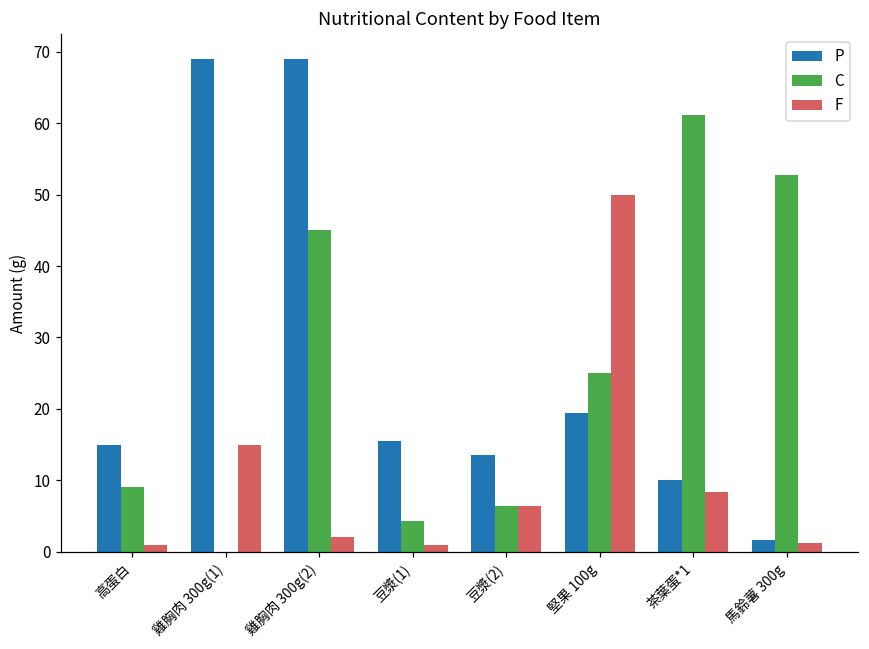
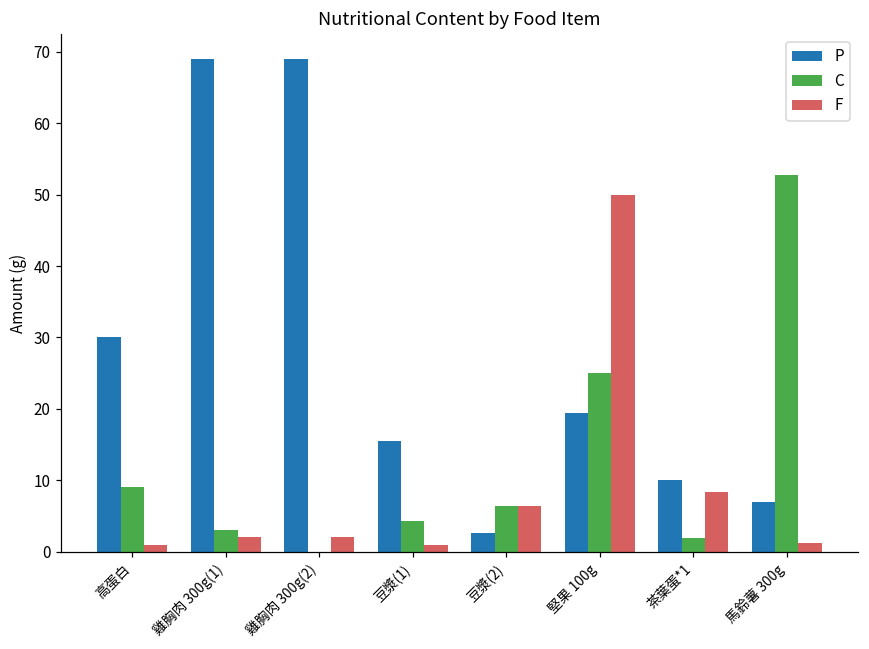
P, 高蛋白: 15 -> 30
C, 雞胸肉 300g(1): 0 -> 3
F, 雞胸肉 300g(1): 15 -> 2
C, 雞胸肉 300g(2): 45 -> 0
P, 豆漿(2): 14 -> 3
C, 茶葉蛋*1: 61 -> 2
P, 馬鈴薯 300g: 2 -> 7
